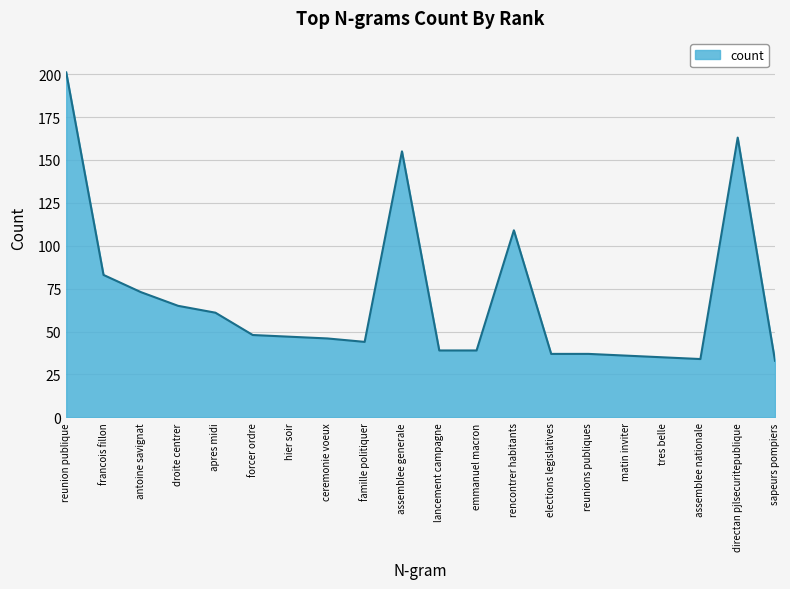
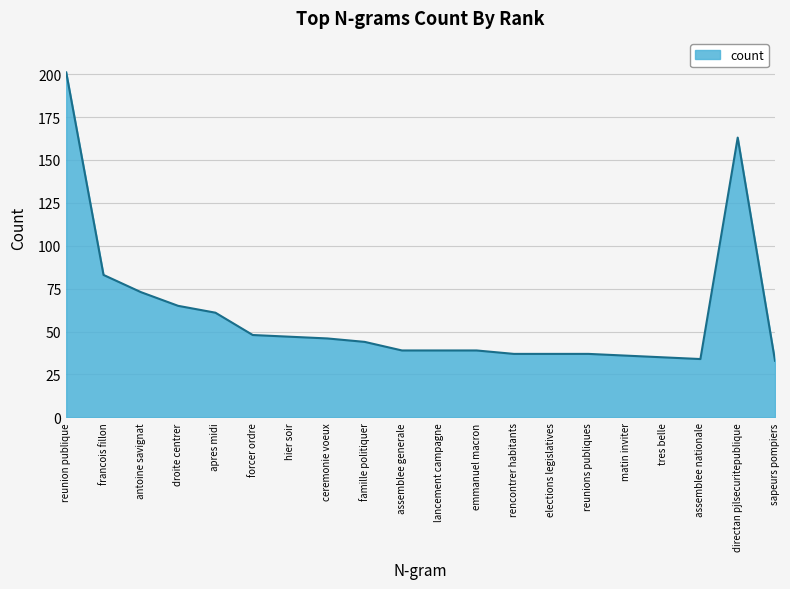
assemblee generale: 155 -> 39
rencontrer habitants: 109 -> 37
